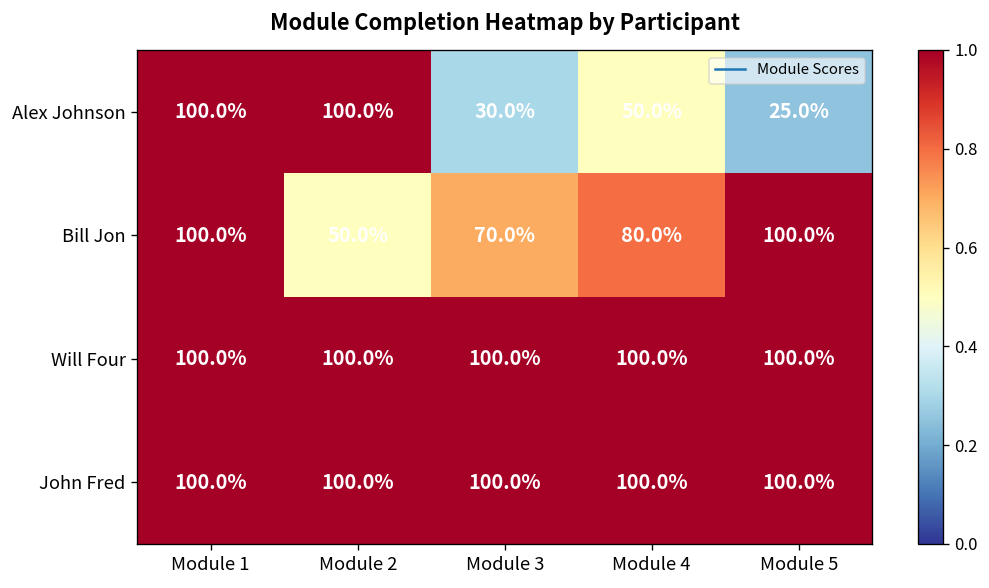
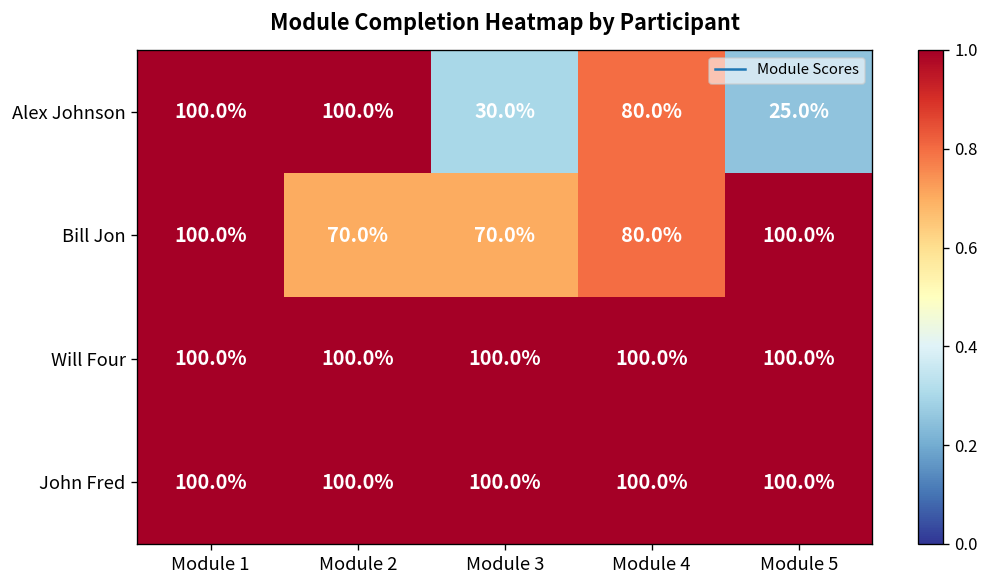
Alex Johnson, Module 4: 50.0% -> 80.0%
Bill Jon, Module 2: 50.0% -> 70.0%
